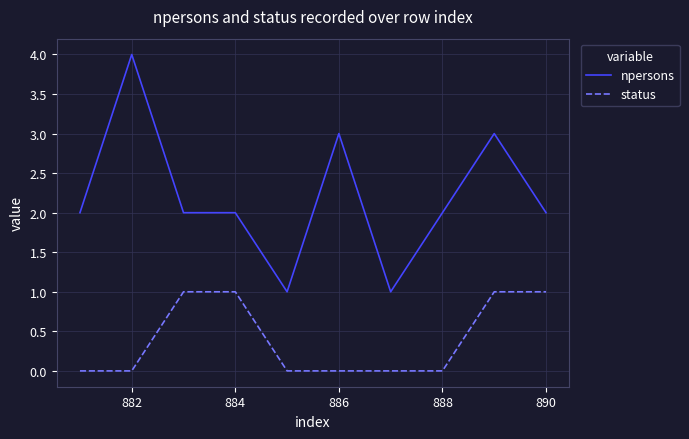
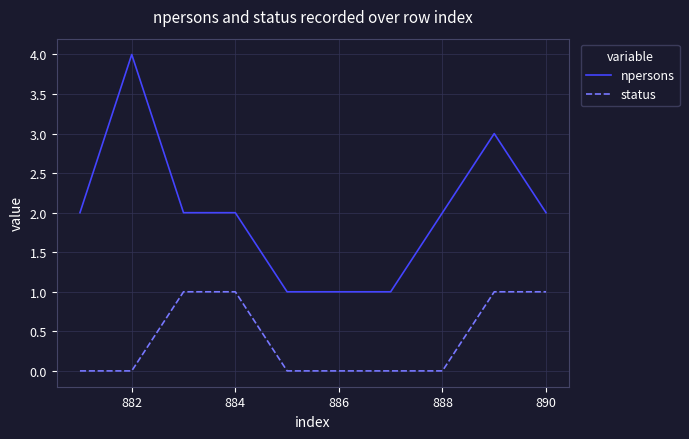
npersons, 886: 3 -> 1
